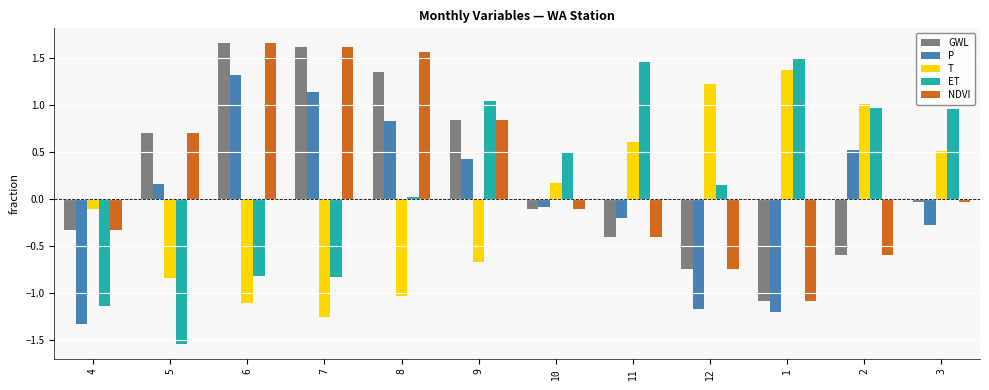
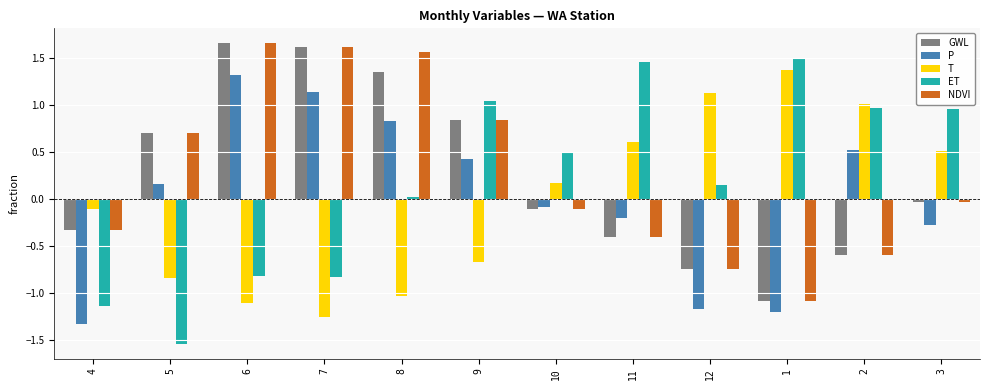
T, 12: 1.2 -> 1.1
